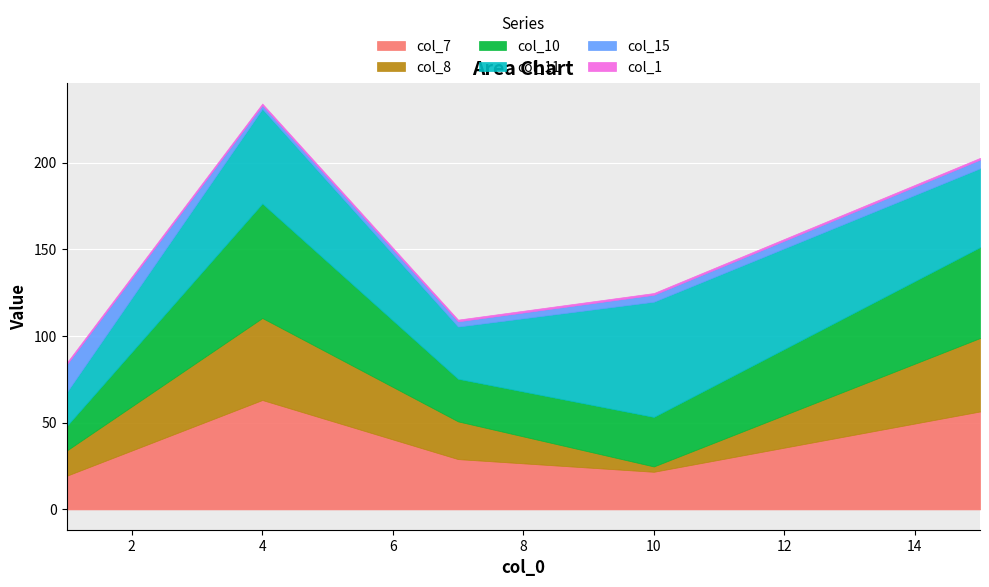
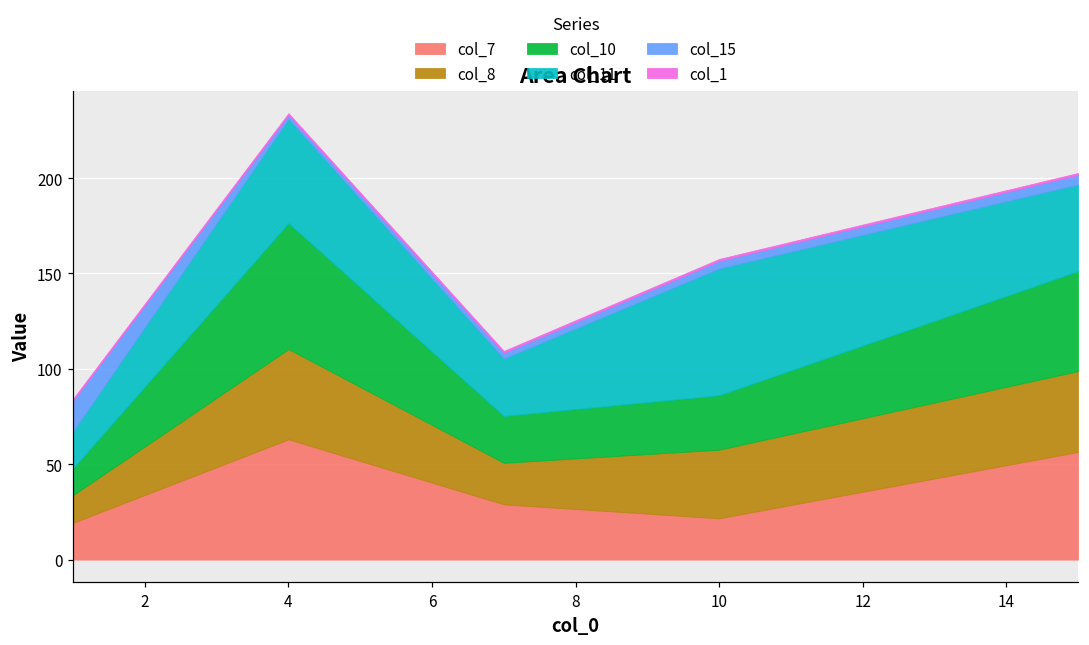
col_8, 10: 3 -> 36
